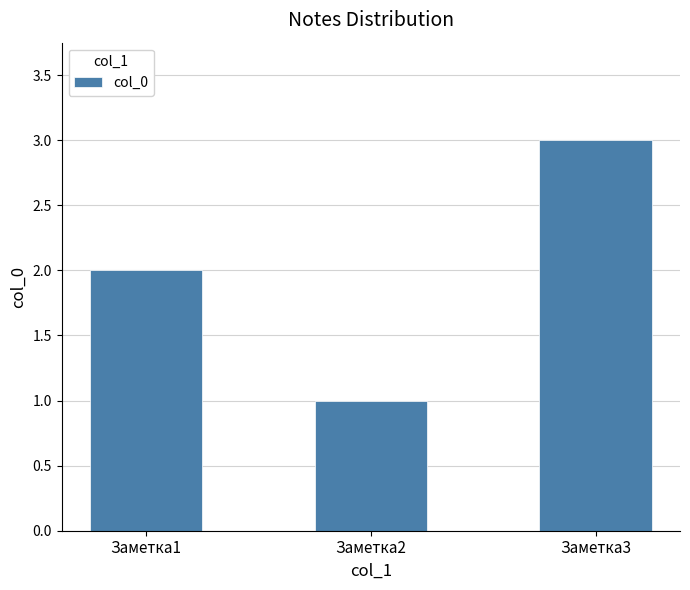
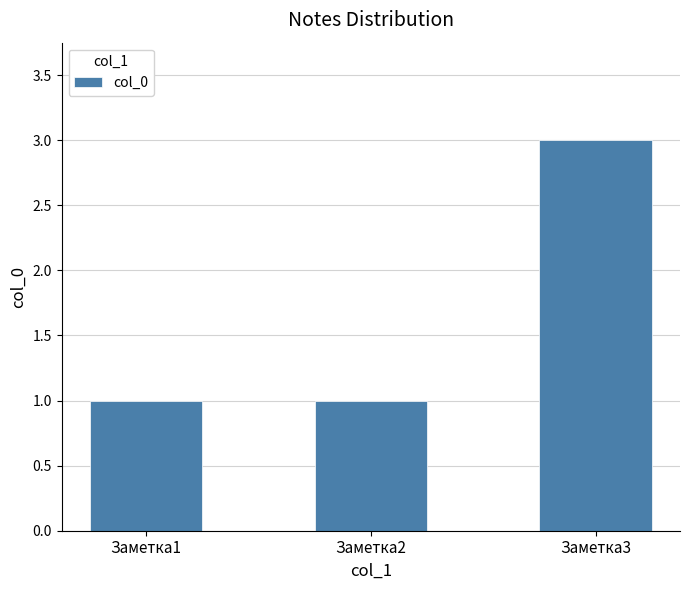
Заметка1: 2 -> 1
